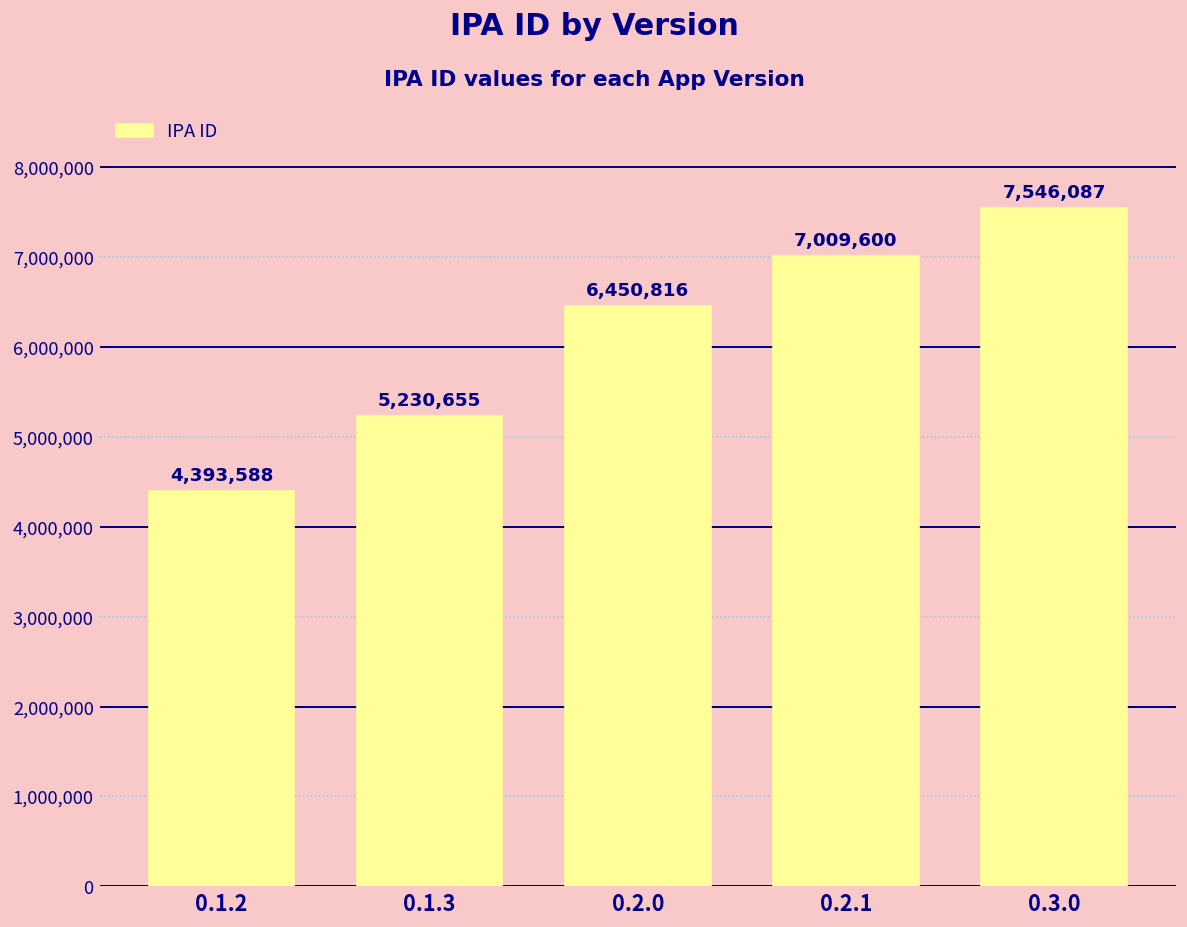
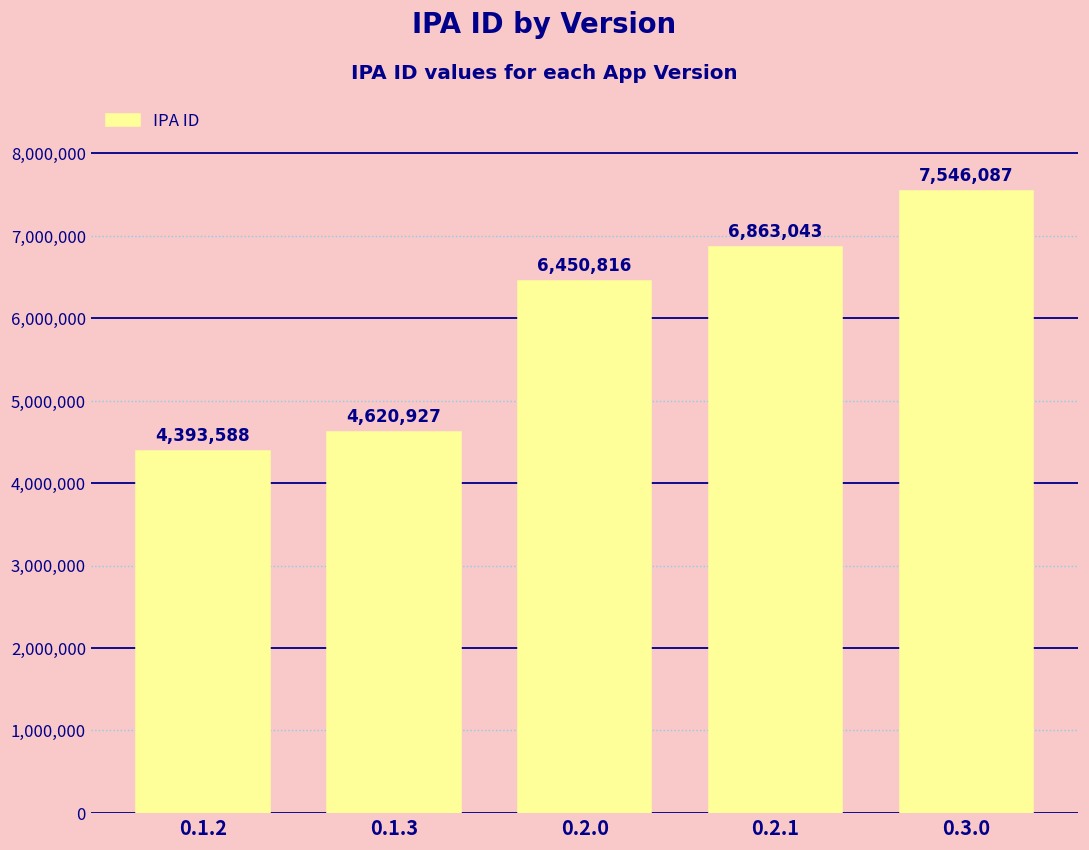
0.1.3: 5,230,655 -> 4,620,927
0.2.1: 7,009,600 -> 6,863,043
